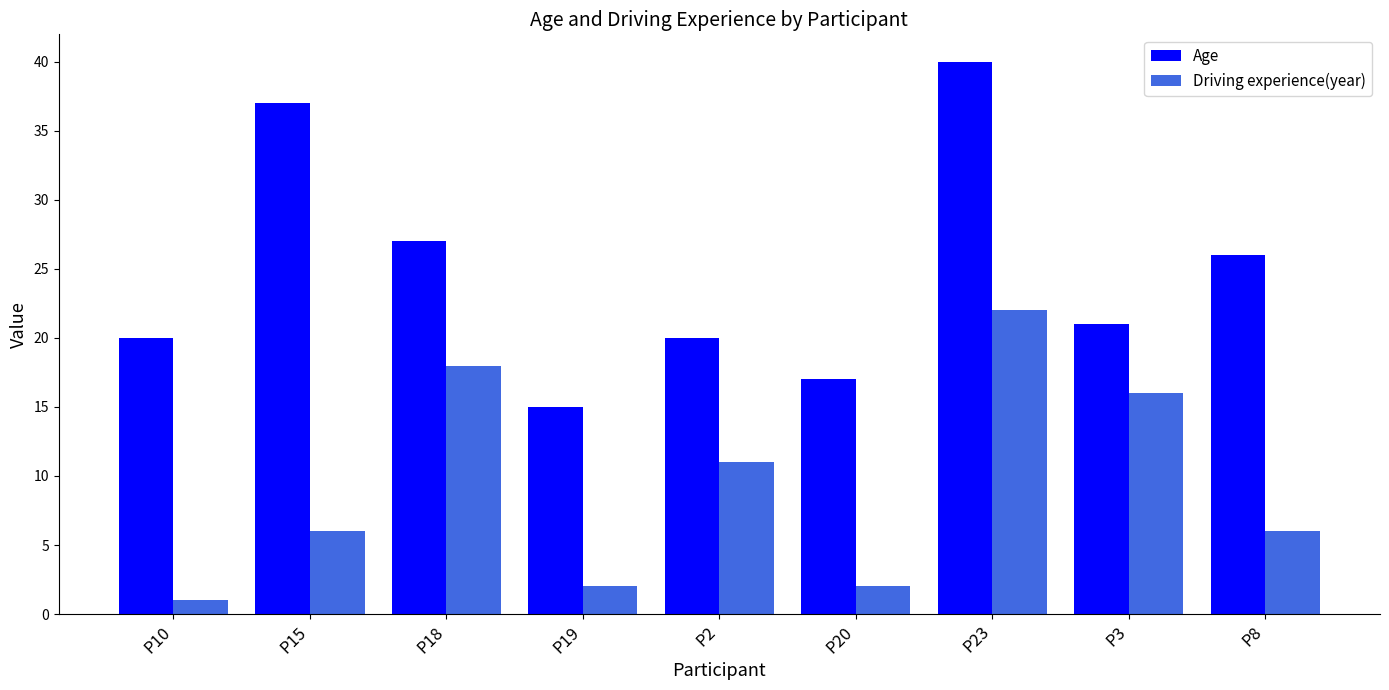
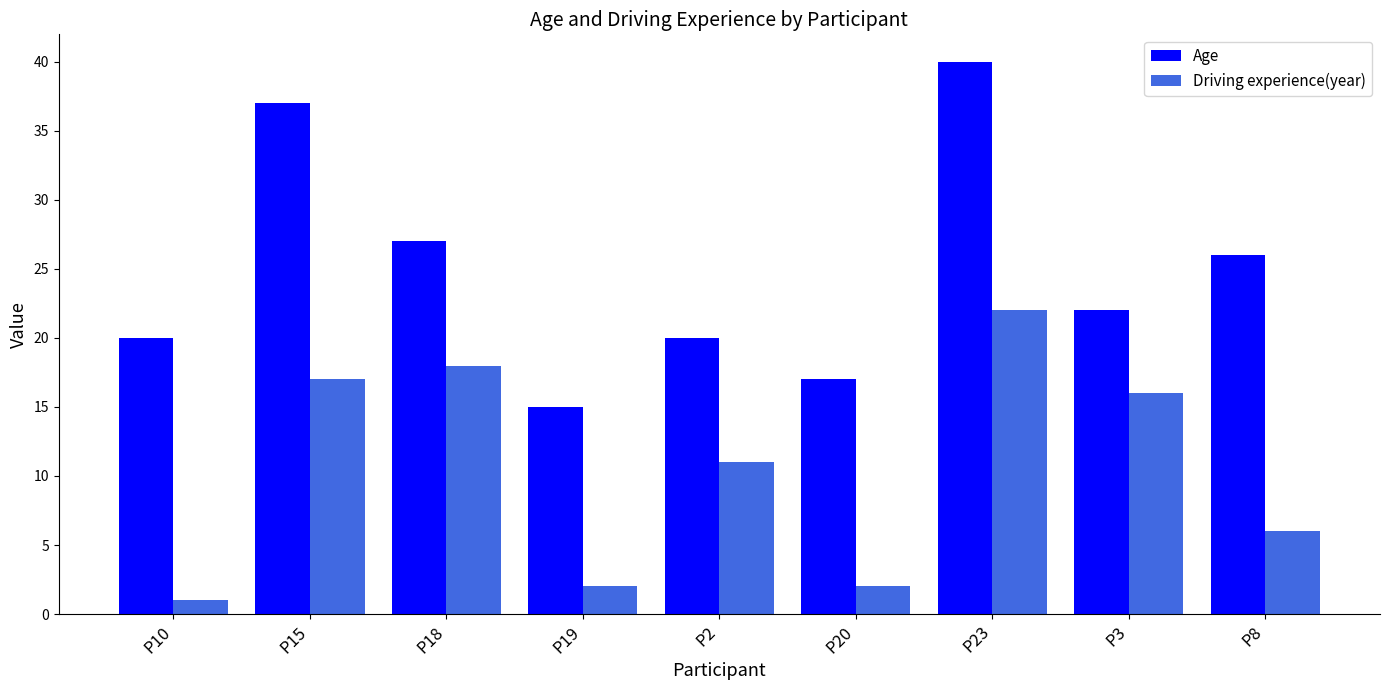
Driving experience(year), P15: 6 -> 17
Age, P3: 21 -> 22
